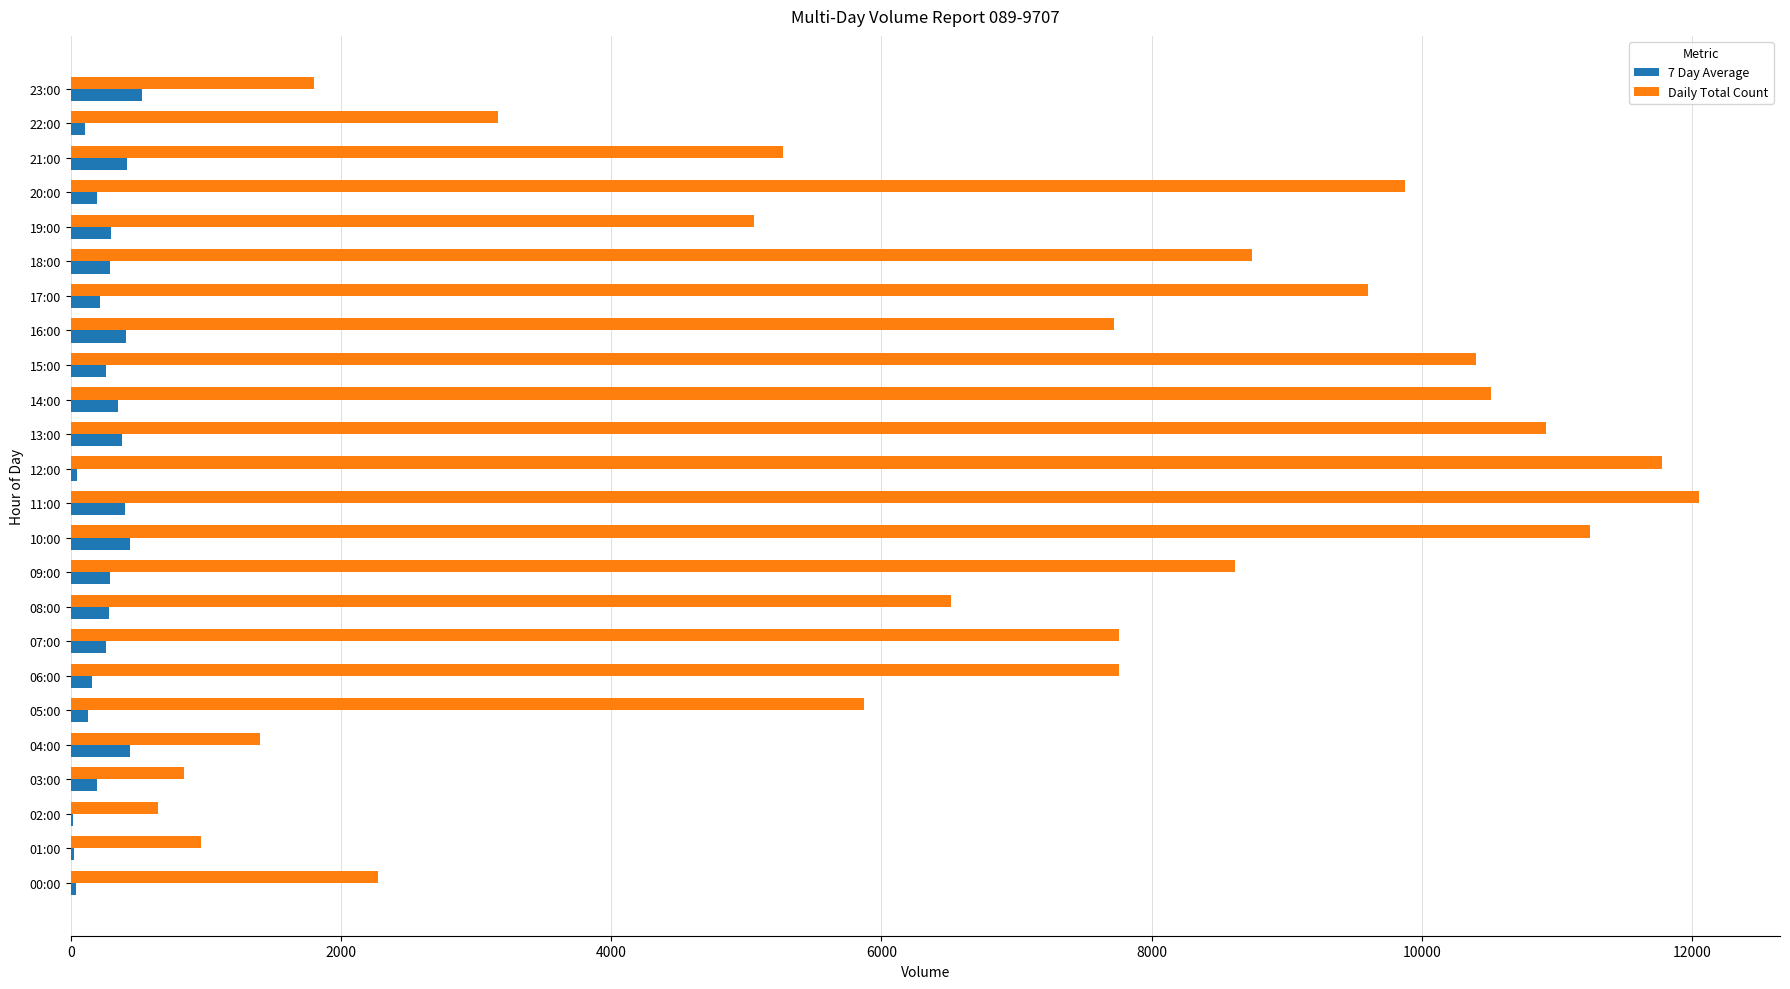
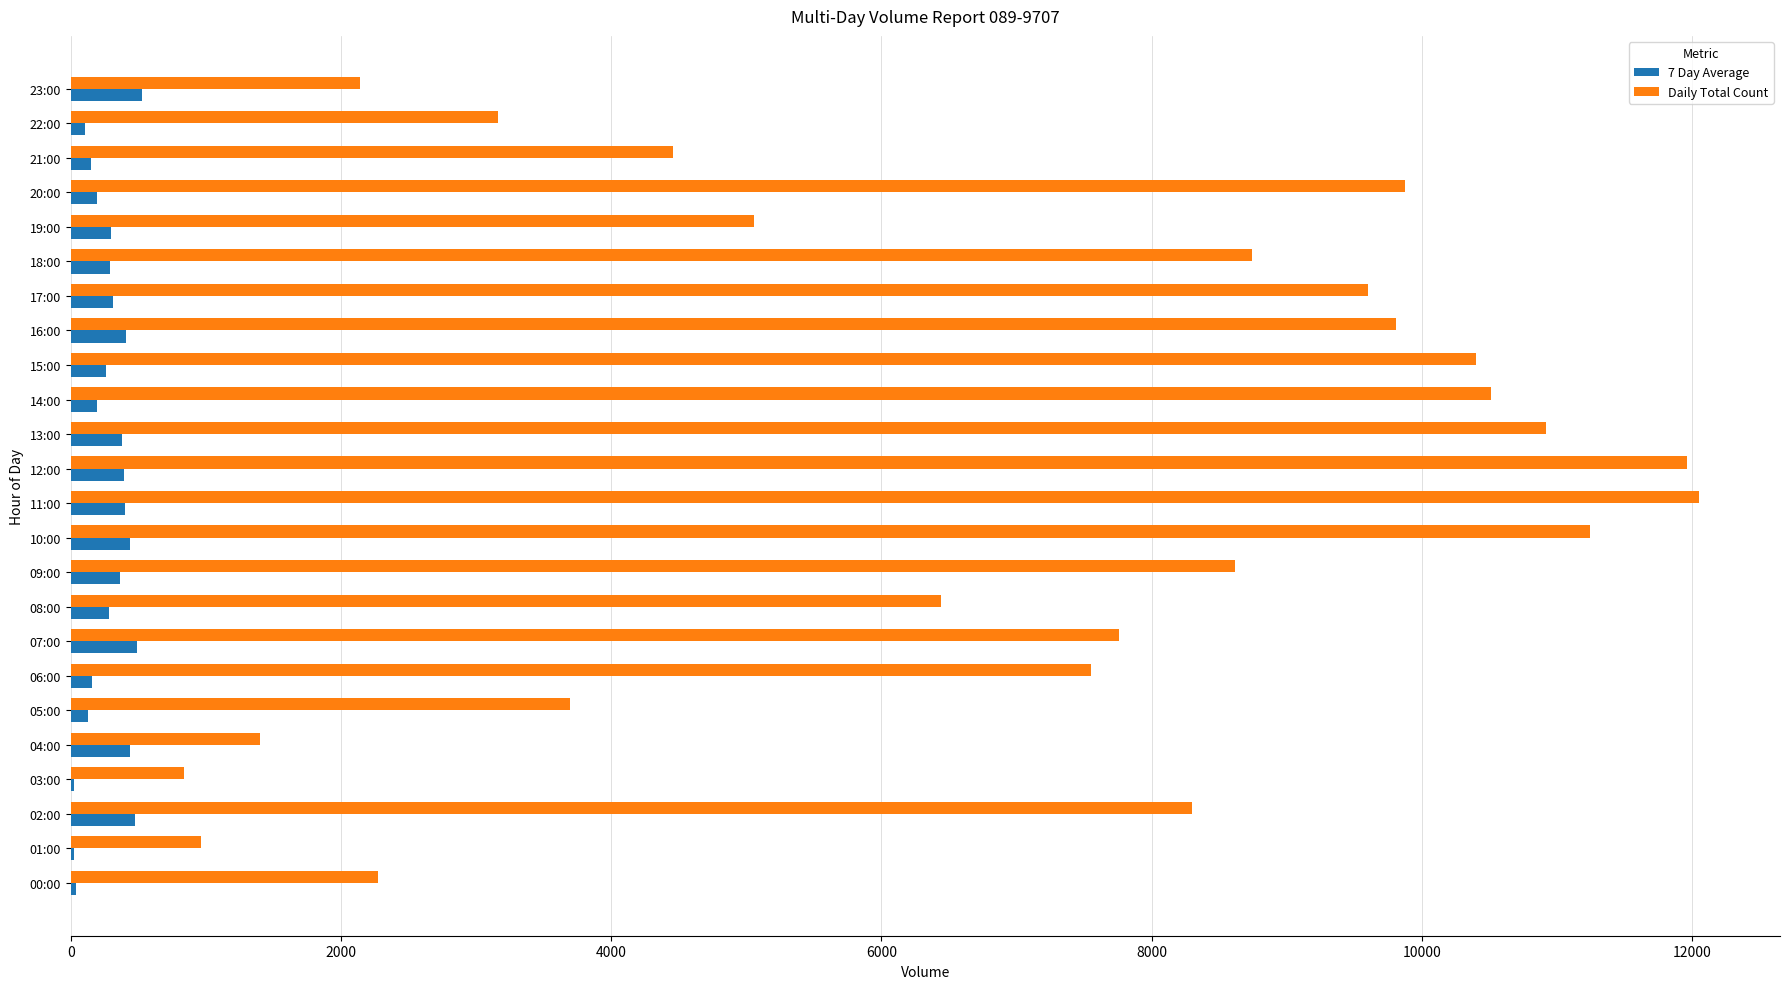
Daily Total Count, 23:00: 1800 -> 2140
Daily Total Count, 21:00: 5270 -> 4460
7 Day Average, 21:00: 420 -> 150
7 Day Average, 17:00: 220 -> 320
Daily Total Count, 16:00: 7720 -> 9810
7 Day Average, 14:00: 350 -> 200
Daily Total Count, 12:00: 11770 -> 11960
7 Day Average, 12:00: 50 -> 390
7 Day Average, 09:00: 290 -> 360
Daily Total Count, 08:00: 6520 -> 6440
7 Day Average, 07:00: 260 -> 490
Daily Total Count, 06:00: 7760 -> 7550
Daily Total Count, 05:00: 5870 -> 3690
7 Day Average, 03:00: 190 -> 30
Daily Total Count, 02:00: 650 -> 8300
7 Day Average, 02:00: 20 -> 470
